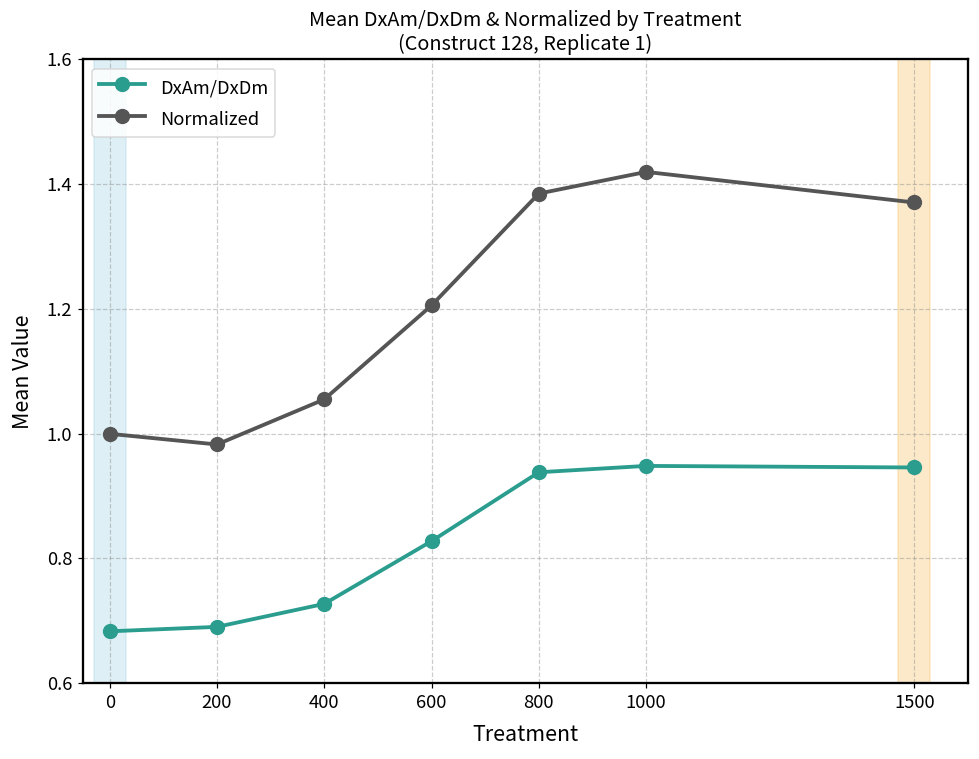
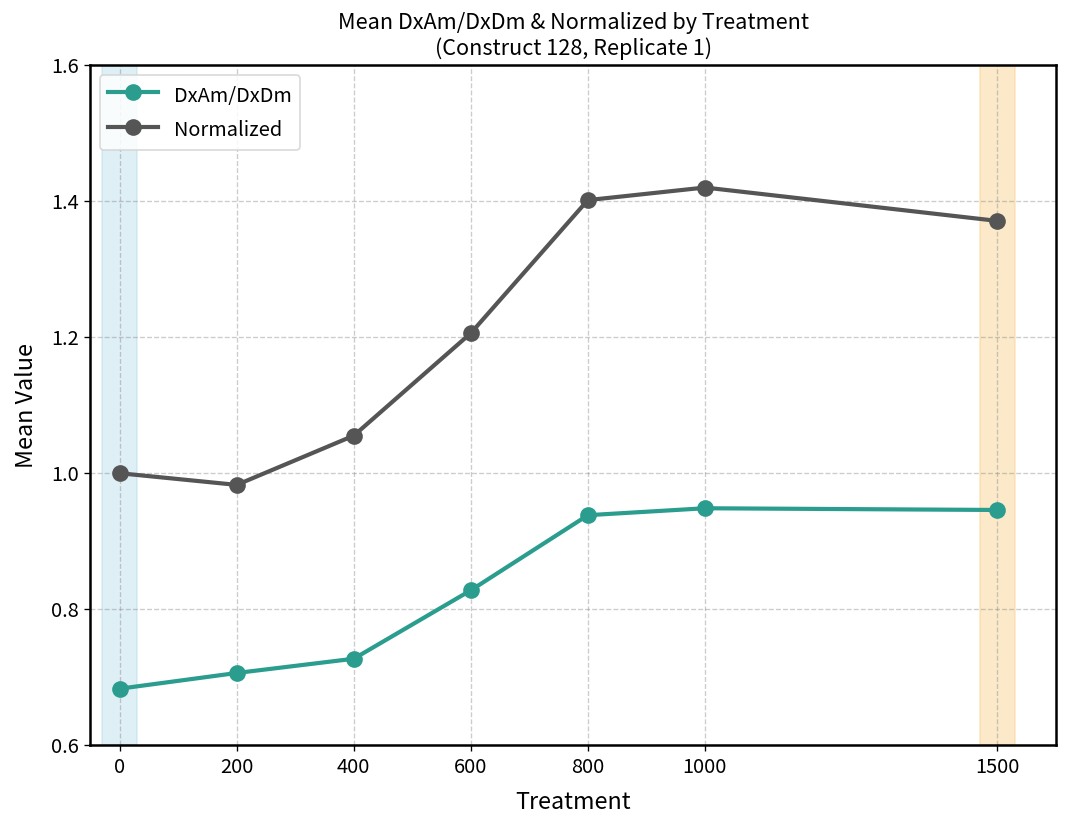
DxAm/DxDm, 200: 0.69 -> 0.71
Normalized, 800: 1.38 -> 1.40
